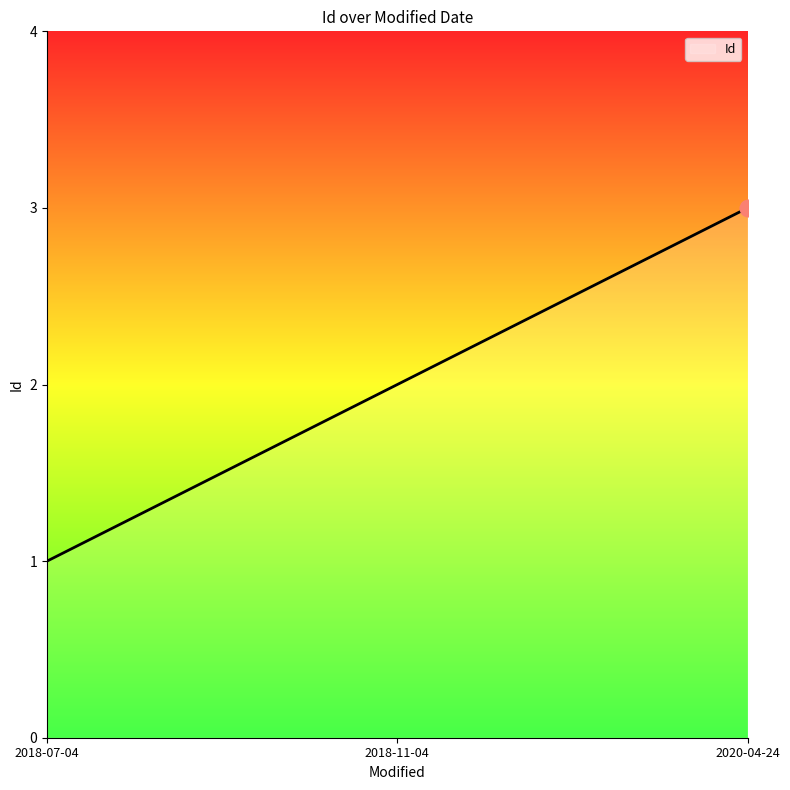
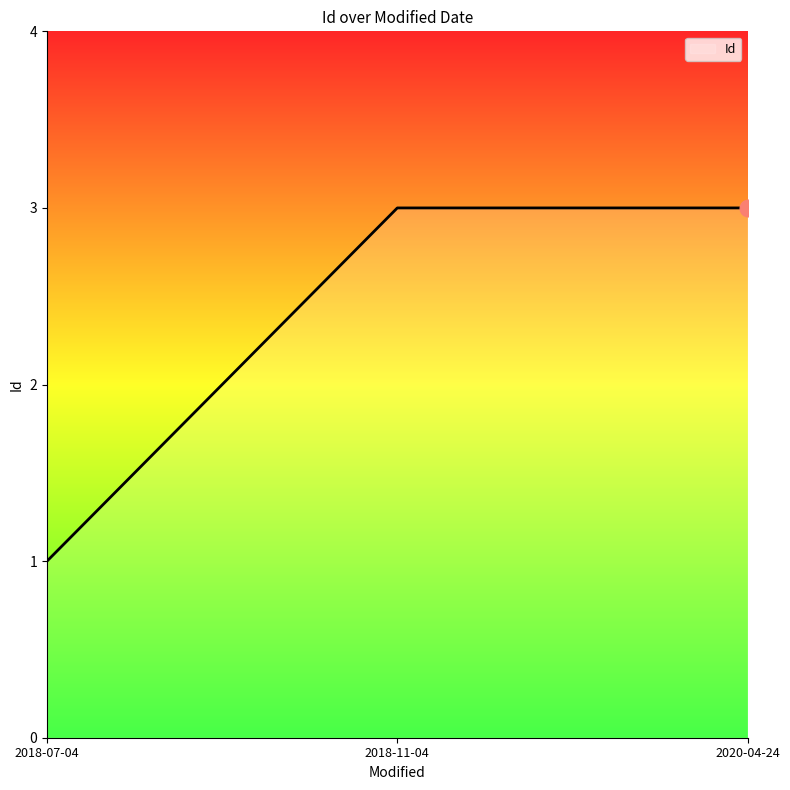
Id, 2018-11-04: 2 -> 3
